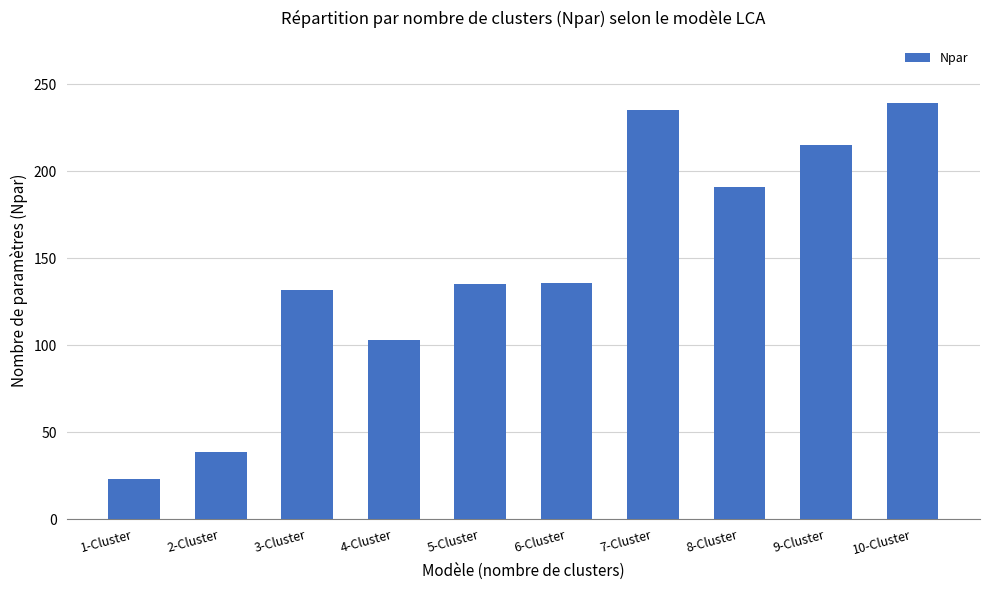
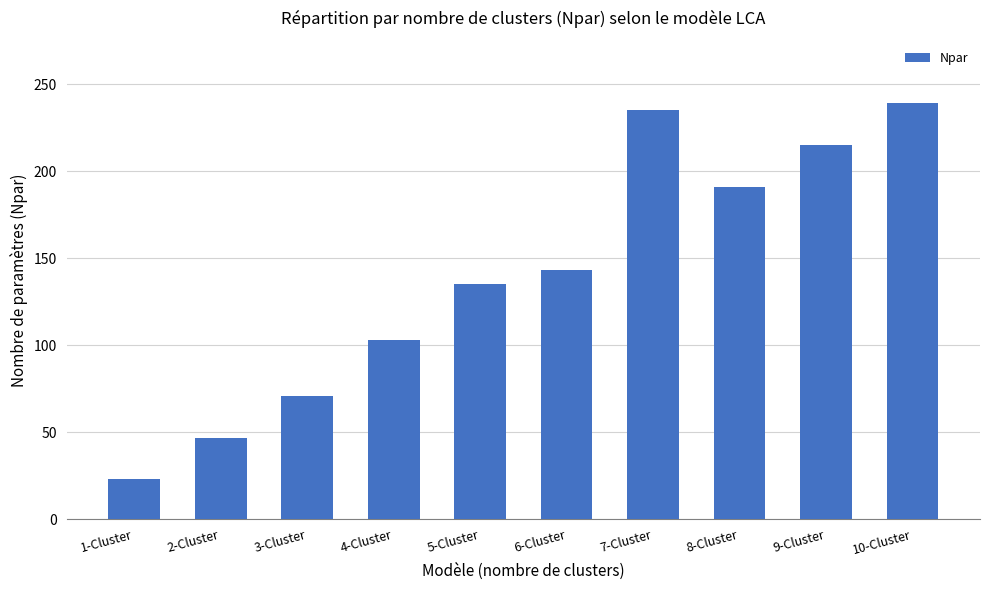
2-Cluster: 39 -> 47
3-Cluster: 132 -> 71
6-Cluster: 136 -> 143
